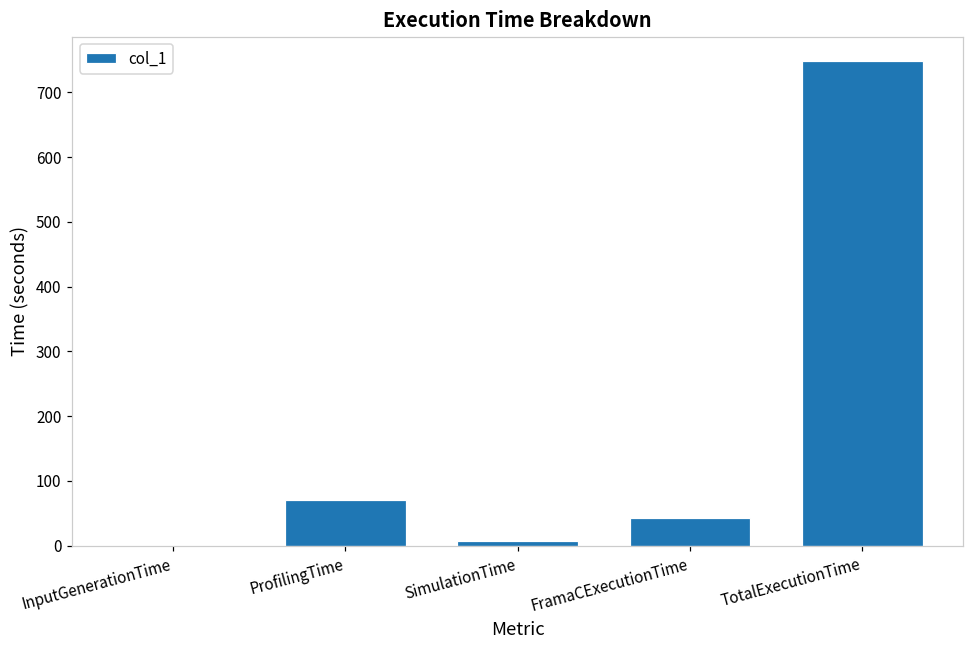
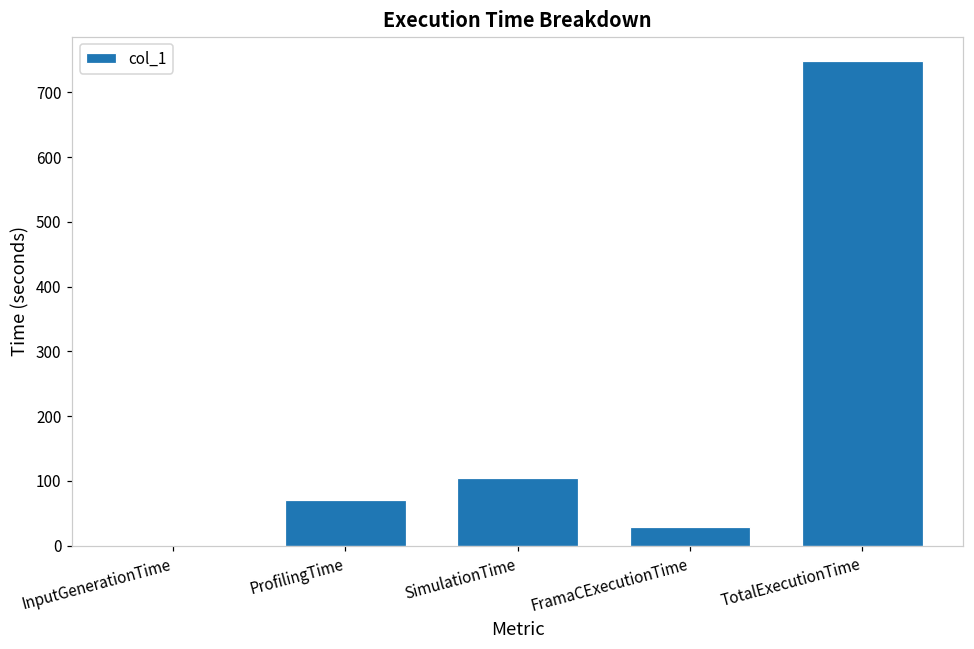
SimulationTime: 10 -> 100
FramaCExecutionTime: 40 -> 30
